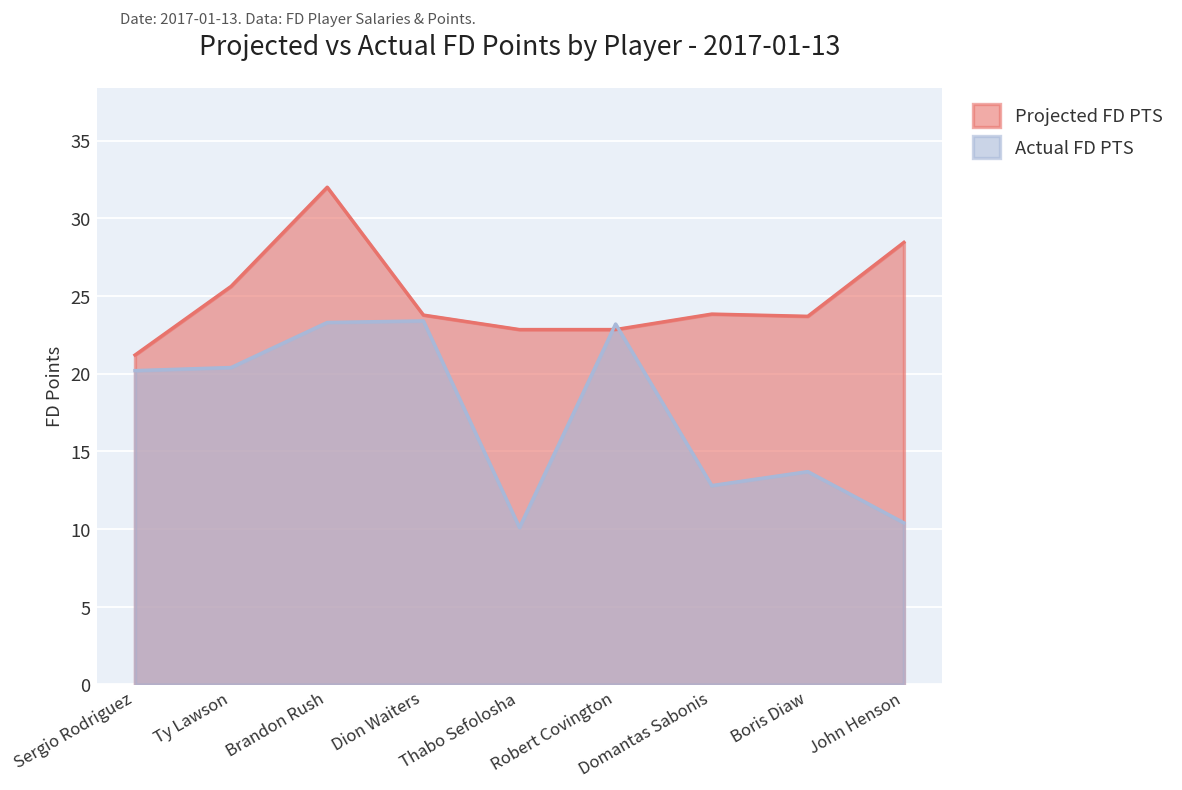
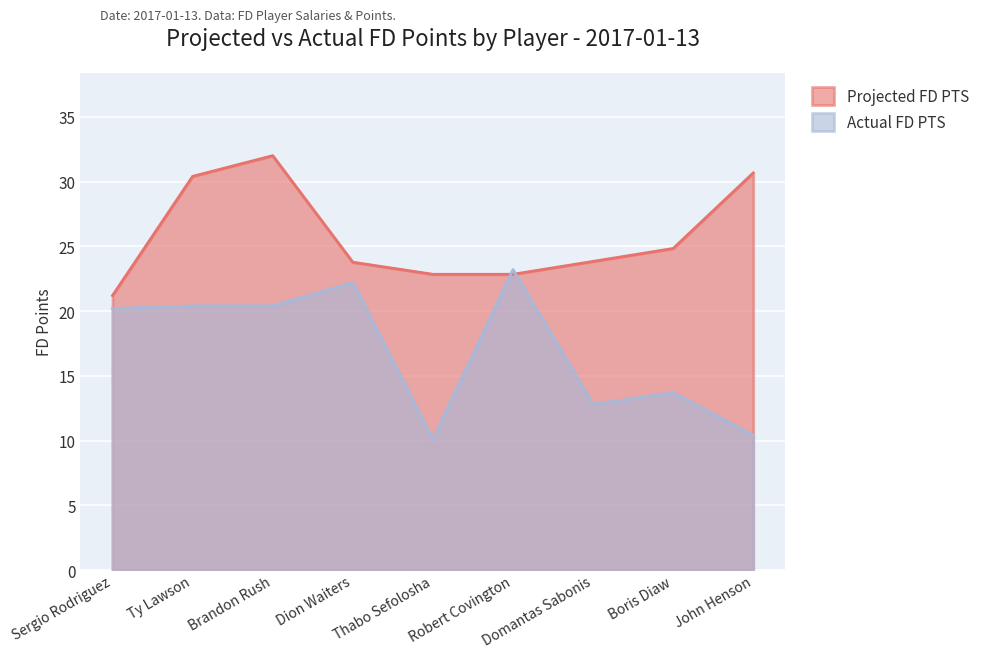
Projected FD PTS, Ty Lawson: 25.6 -> 30.4
Actual FD PTS, Brandon Rush: 23.3 -> 20.4
Actual FD PTS, Dion Waiters: 23.4 -> 22.2
Projected FD PTS, Boris Diaw: 23.7 -> 24.8
Projected FD PTS, John Henson: 28.5 -> 30.7
